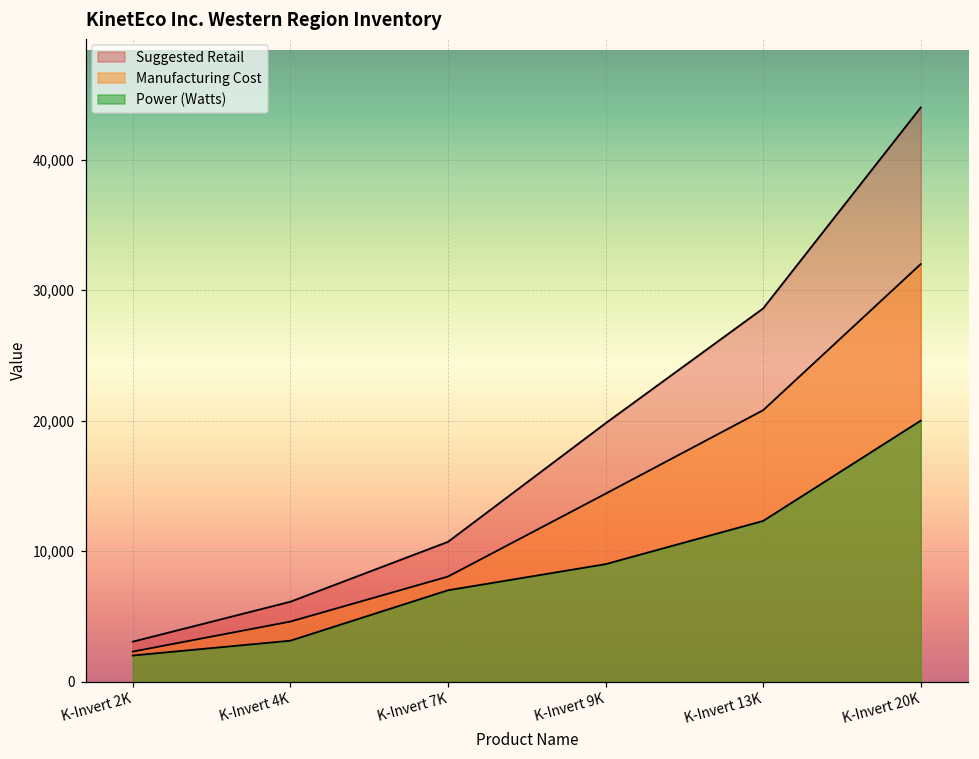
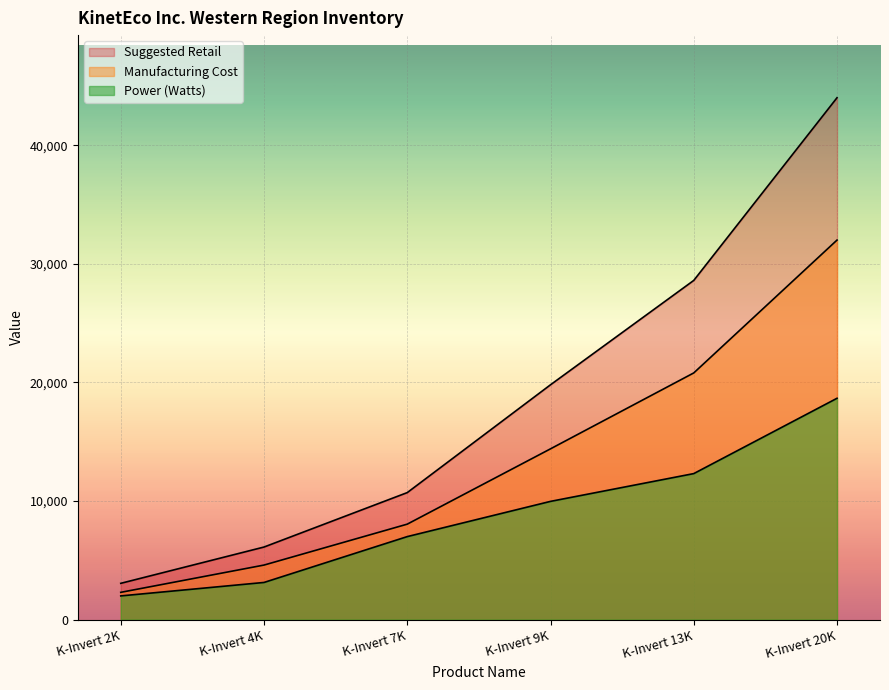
Power (Watts), K-Invert 9K: 9,000 -> 10,000
Power (Watts), K-Invert 20K: 20,000 -> 18,700
